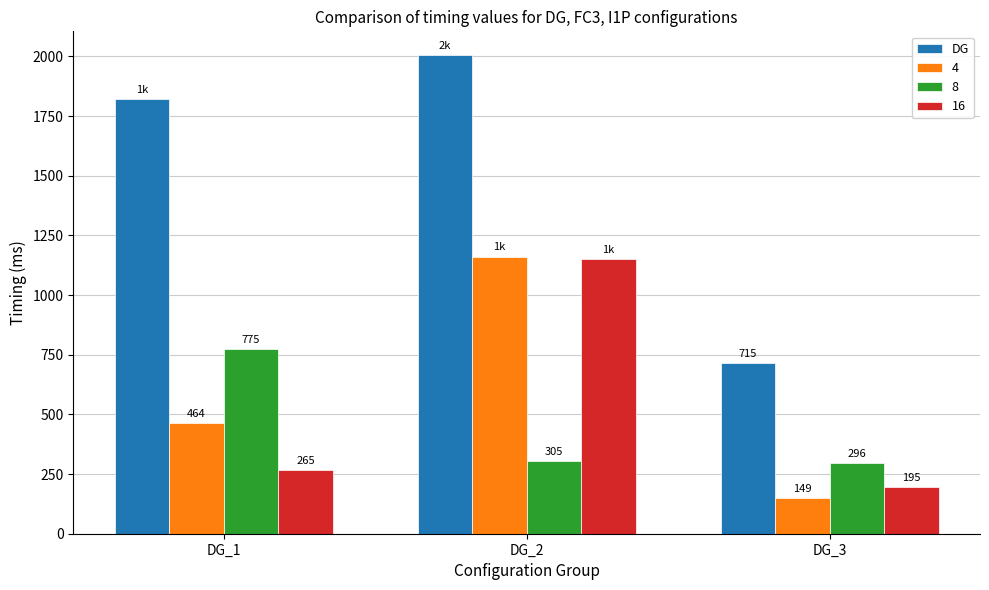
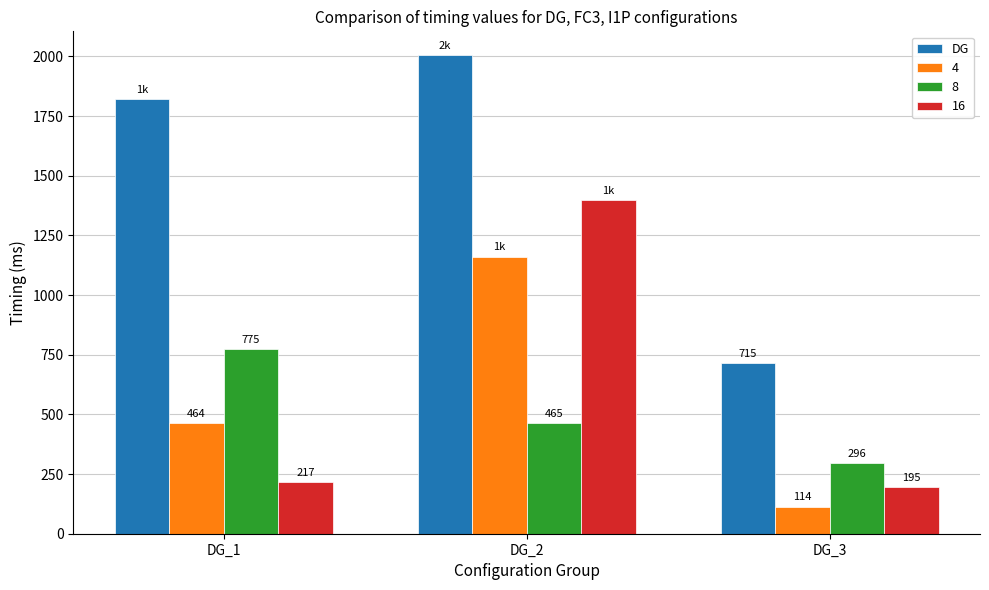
16, DG_1: 265 -> 217
8, DG_2: 305 -> 465
16, DG_2: 1150 -> 1400
4, DG_3: 149 -> 114
